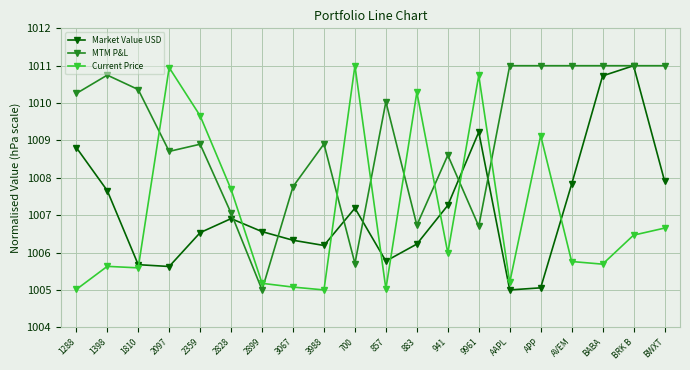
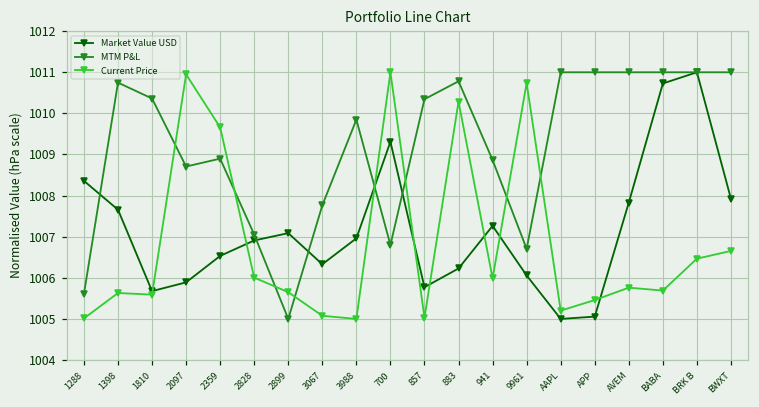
Market Value USD, 1288: 1008.8 -> 1008.4
MTM P&L, 1288: 1010.3 -> 1005.6
Market Value USD, 2097: 1005.6 -> 1005.9
Current Price, 2828: 1007.7 -> 1006.0
Market Value USD, 2899: 1006.6 -> 1007.1
Current Price, 2899: 1005.2 -> 1005.7
Market Value USD, 3988: 1006.2 -> 1007.0
MTM P&L, 3988: 1008.9 -> 1009.8
Market Value USD, 700: 1007.2 -> 1009.3
MTM P&L, 700: 1005.7 -> 1006.8
MTM P&L, 857: 1010.0 -> 1010.3
MTM P&L, 883: 1006.7 -> 1010.8
MTM P&L, 941: 1008.6 -> 1008.9
Market Value USD, 9961: 1009.2 -> 1006.1
Current Price, APP: 1009.1 -> 1005.5
